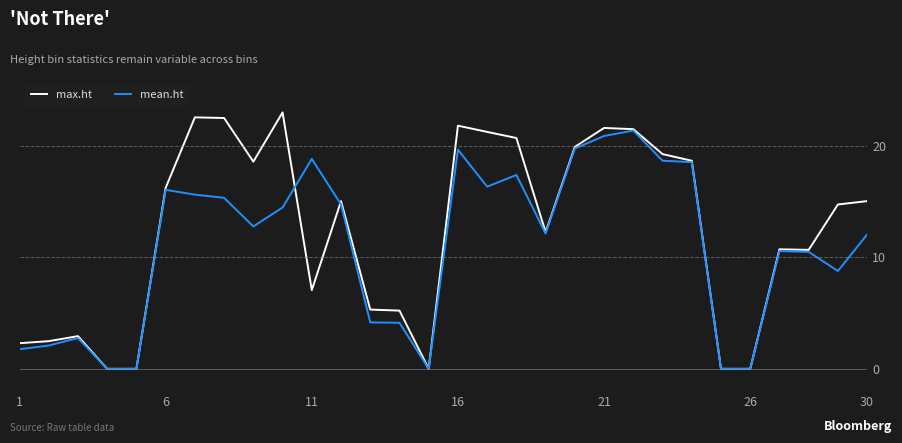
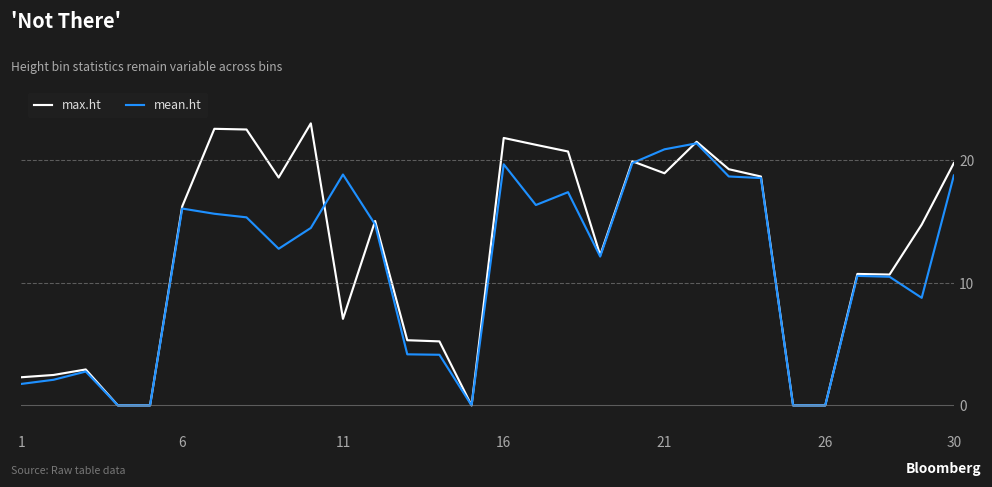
max.ht, 21: 21.6 -> 18.9
max.ht, 30: 15.0 -> 19.8
mean.ht, 30: 12.1 -> 18.8
